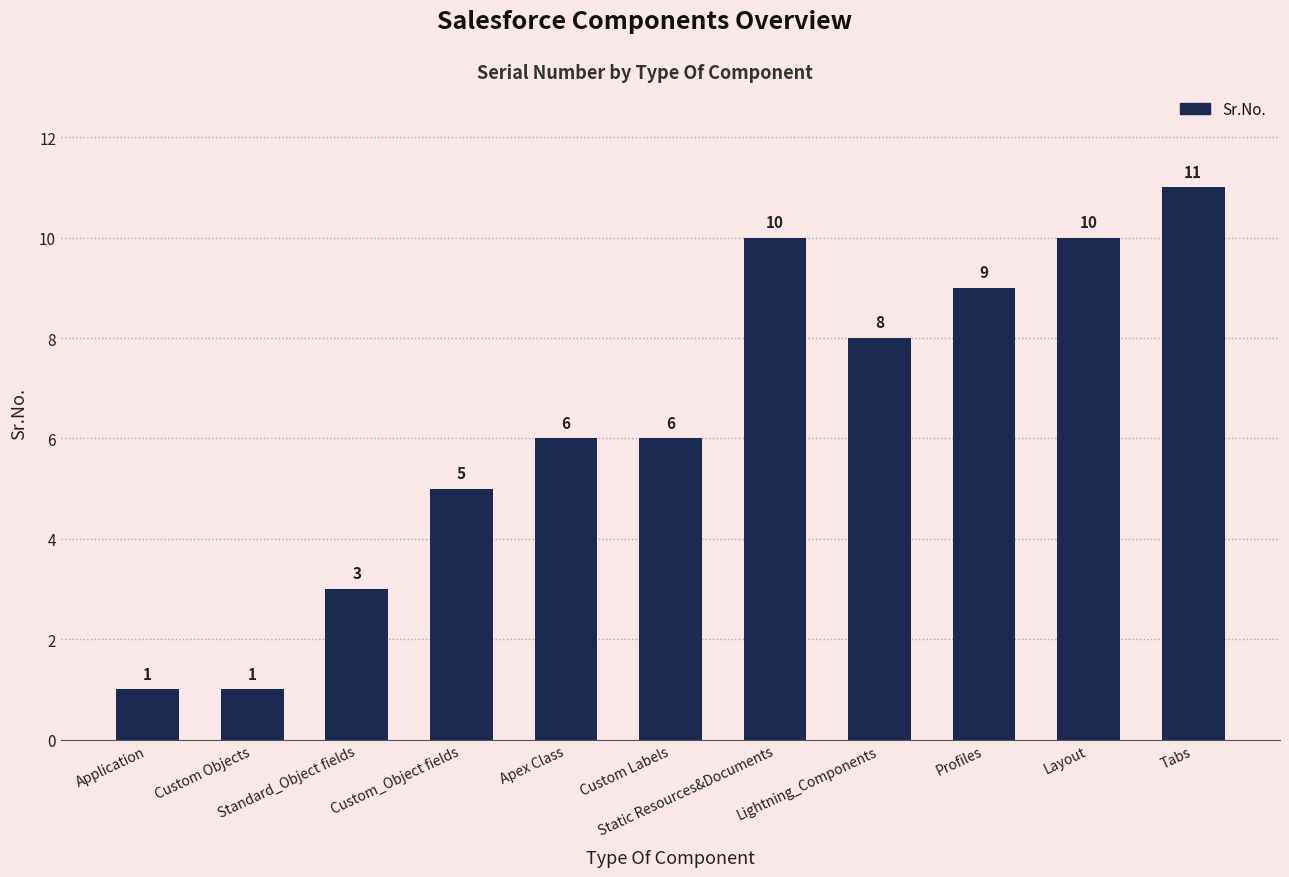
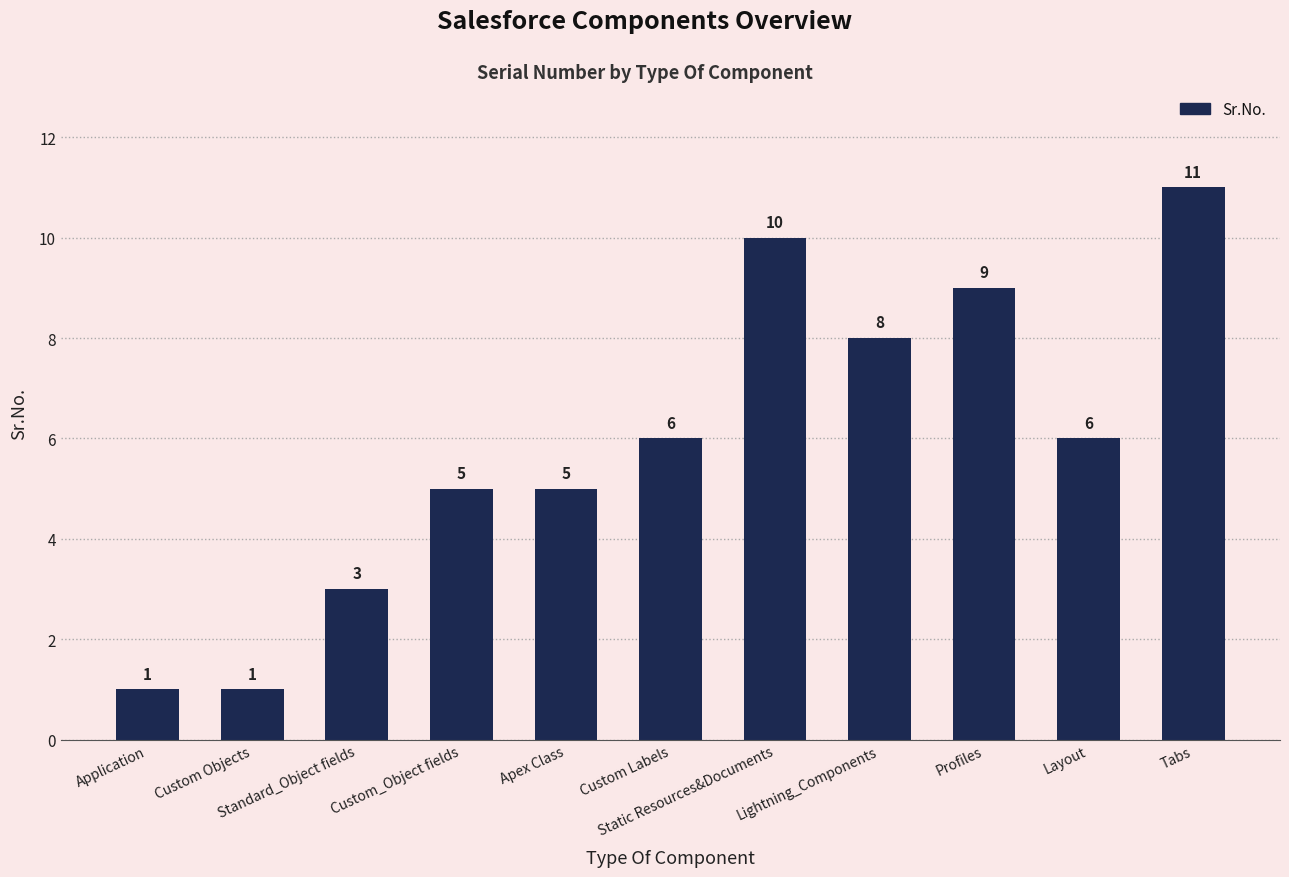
Apex Class: 6 -> 5
Layout: 10 -> 6
